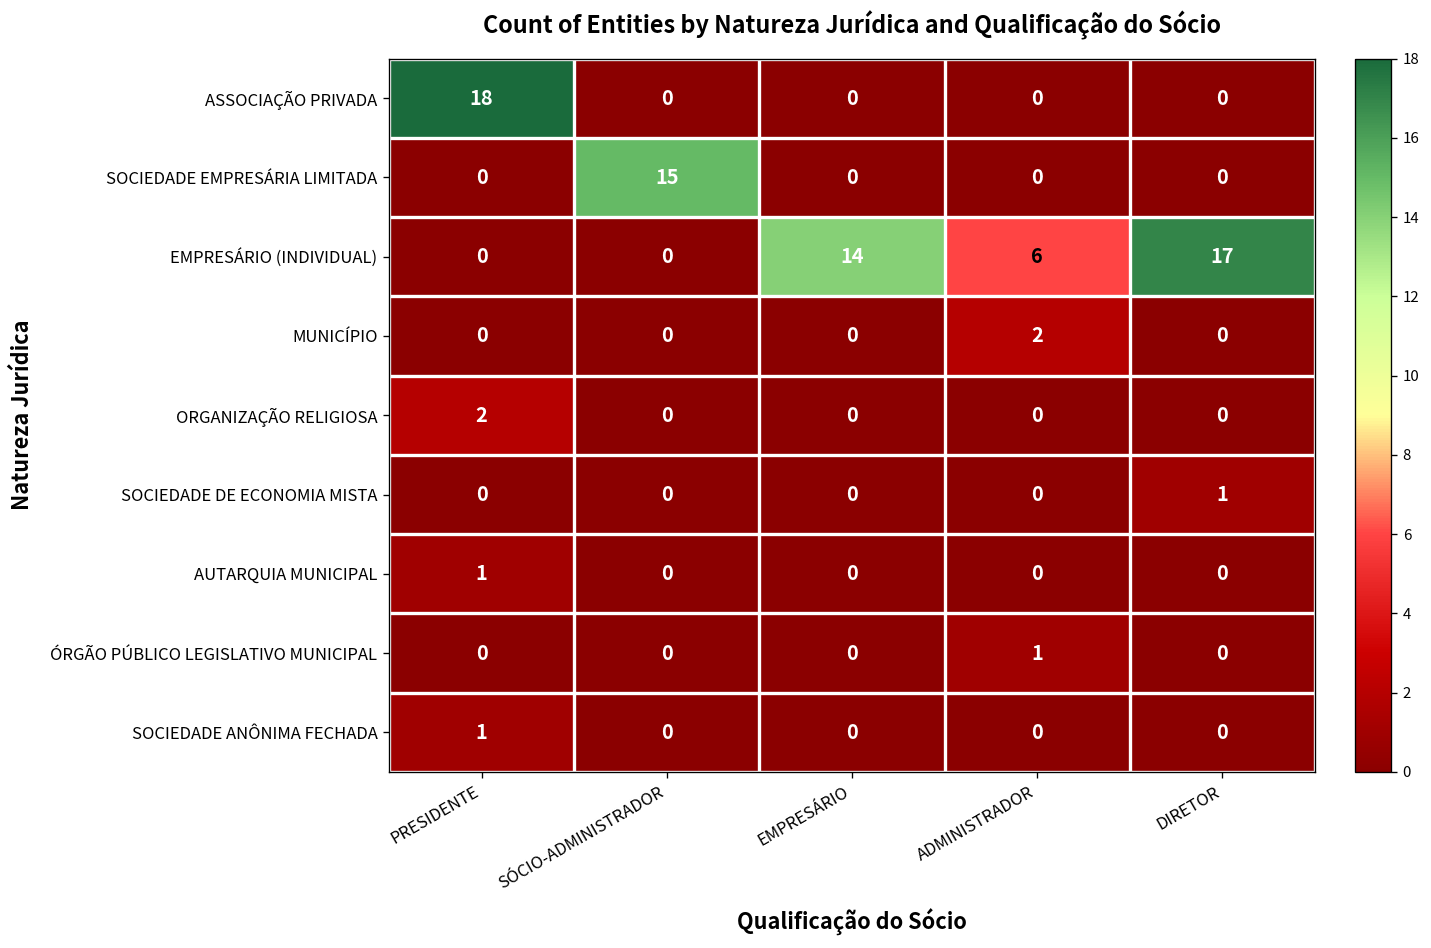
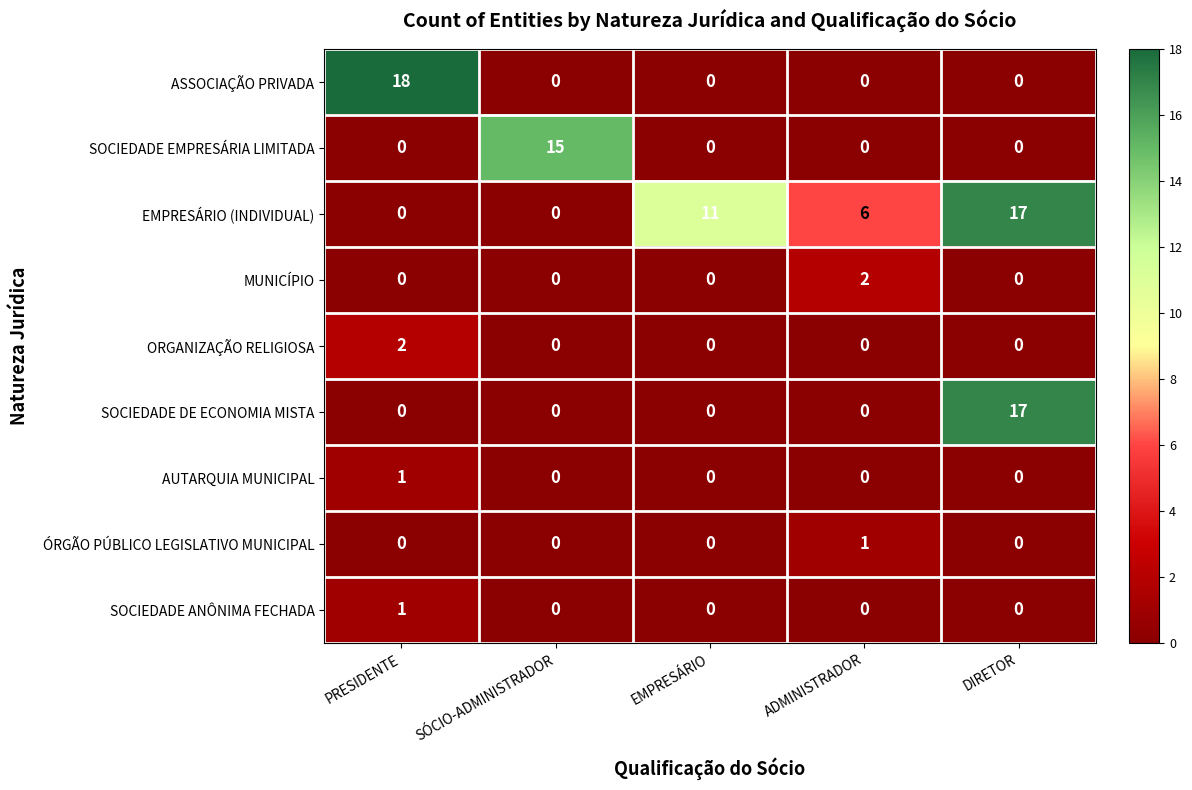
EMPRESÁRIO (INDIVIDUAL), EMPRESÁRIO: 14 -> 11
SOCIEDADE DE ECONOMIA MISTA, DIRETOR: 1 -> 17
